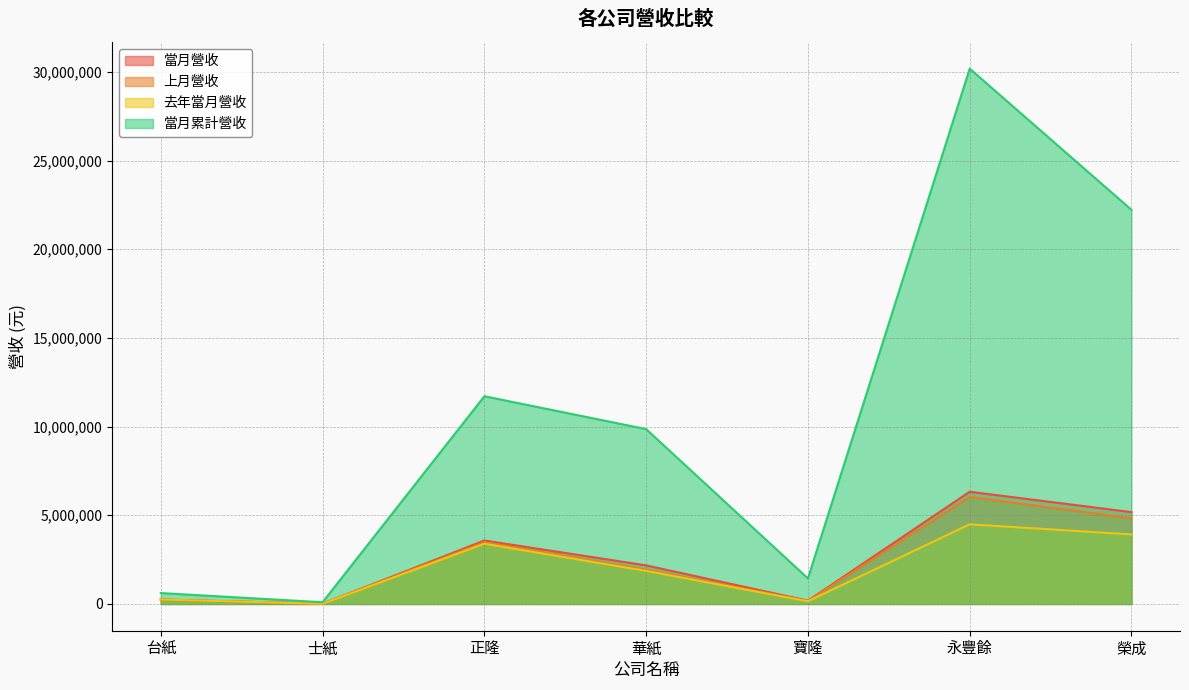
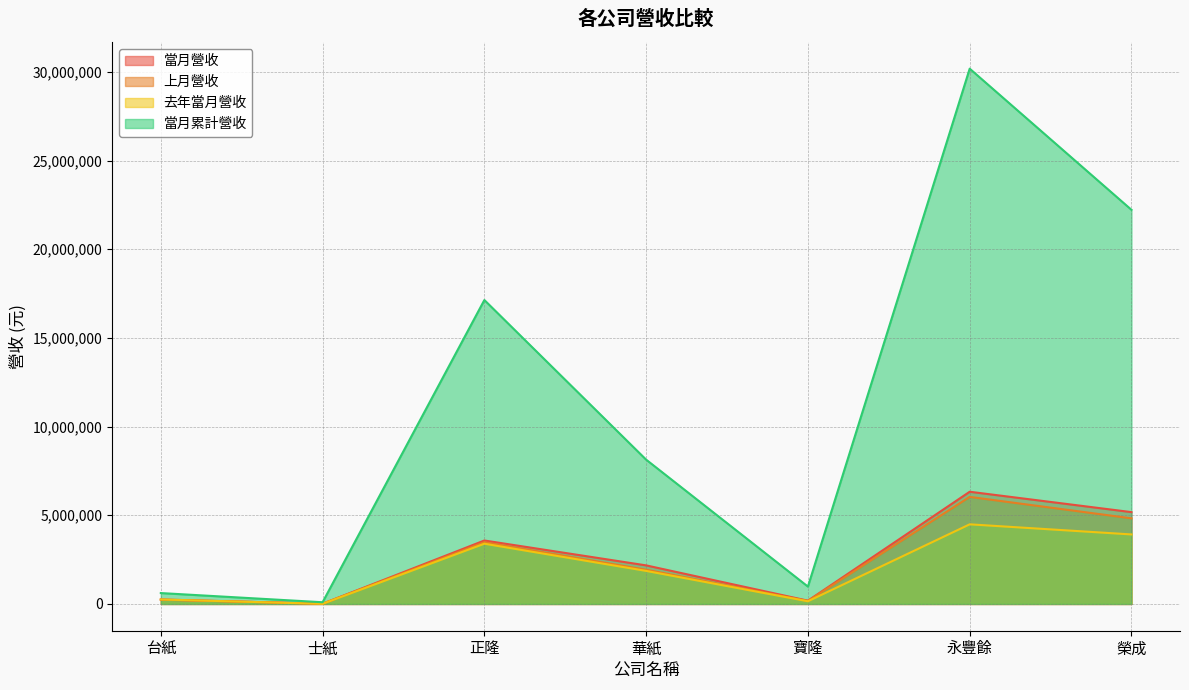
當月累計營收, 正隆: 11,700,000 -> 17,100,000
當月累計營收, 華紙: 9,900,000 -> 8,100,000
當月累計營收, 寶隆: 1,400,000 -> 1,000,000
